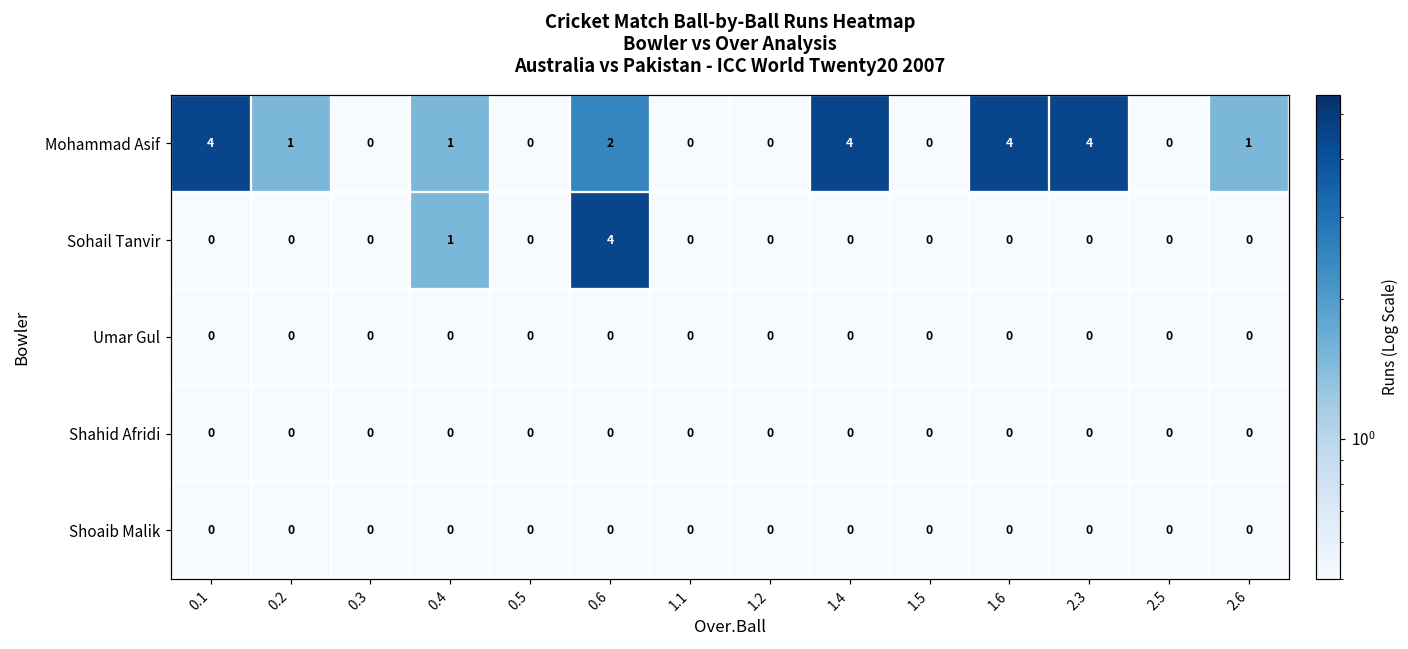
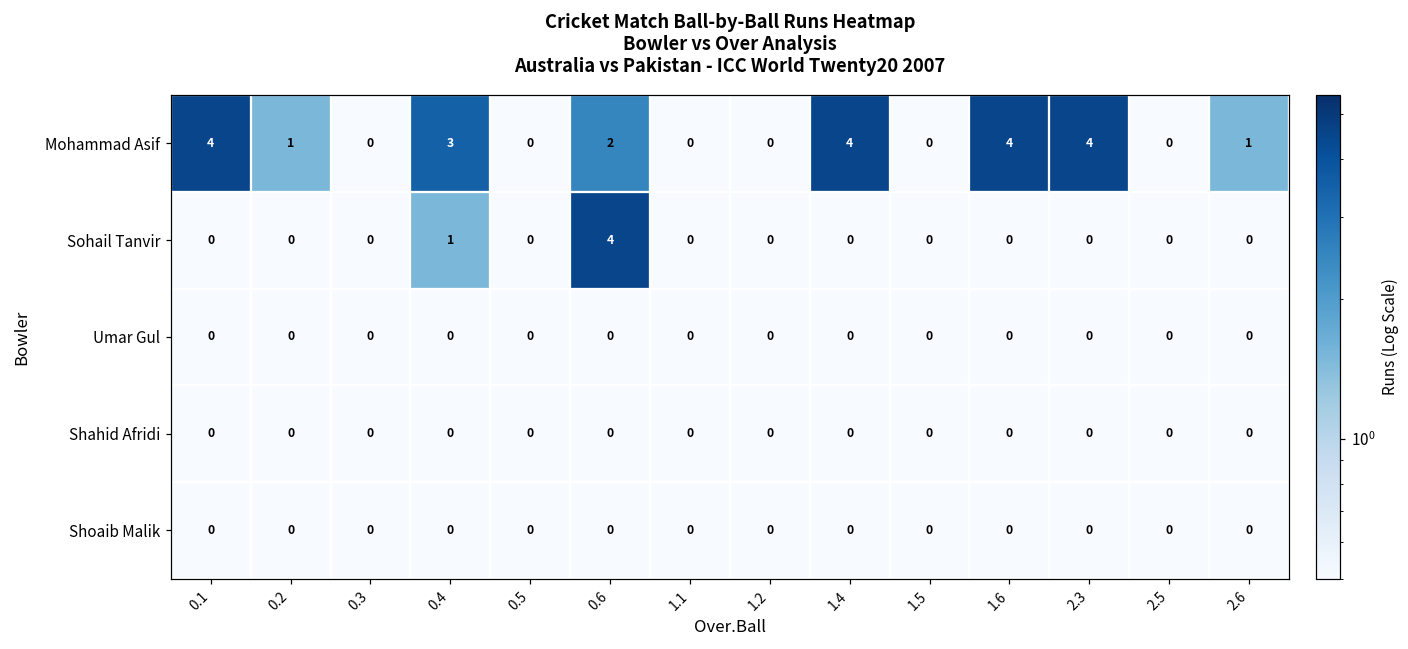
Mohammad Asif, 0.4: 1 -> 3
